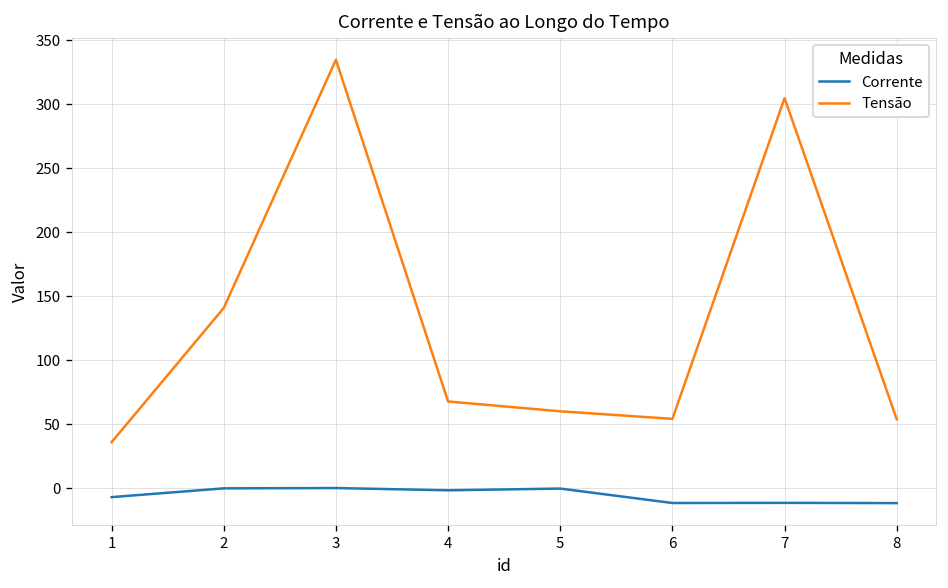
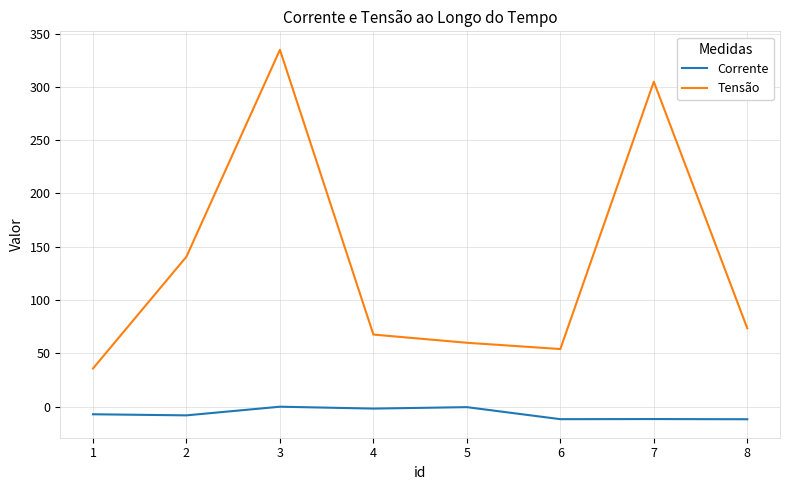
Corrente, 2: 0 -> -8
Tensão, 8: 54 -> 74
